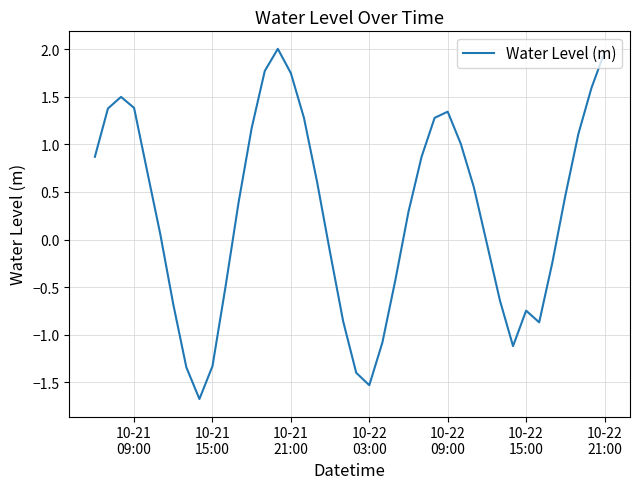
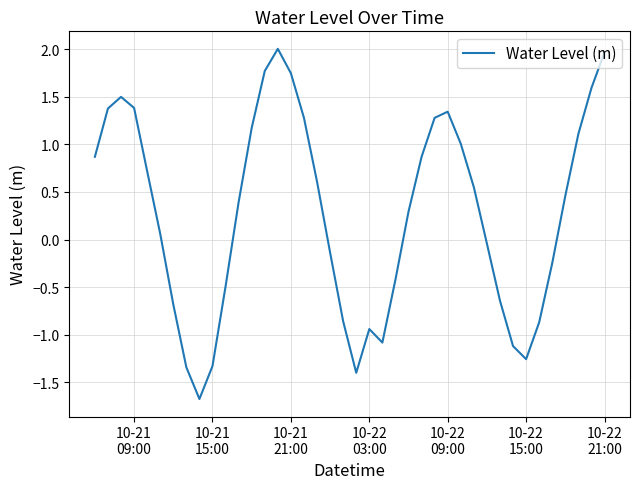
10-22 03:00: -1.5 -> -0.9
10-22 15:00: -0.7 -> -1.3
